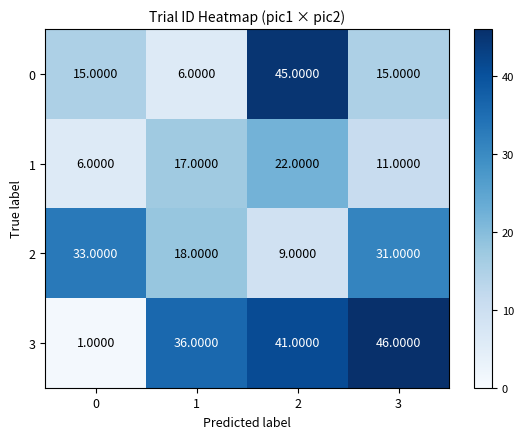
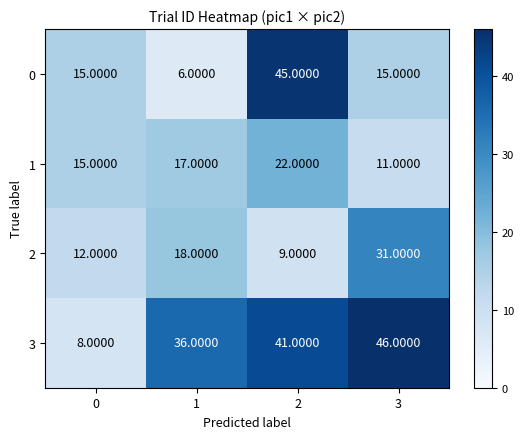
1, 0: 6.0000 -> 15.0000
2, 0: 33.0000 -> 12.0000
3, 0: 1.0000 -> 8.0000
